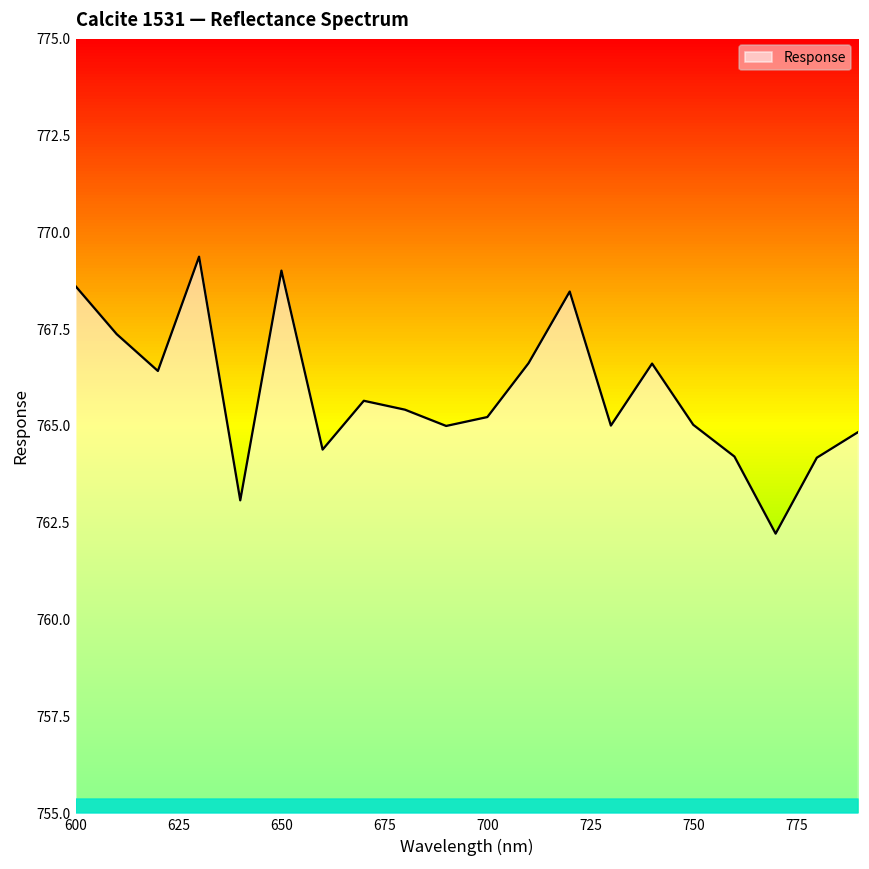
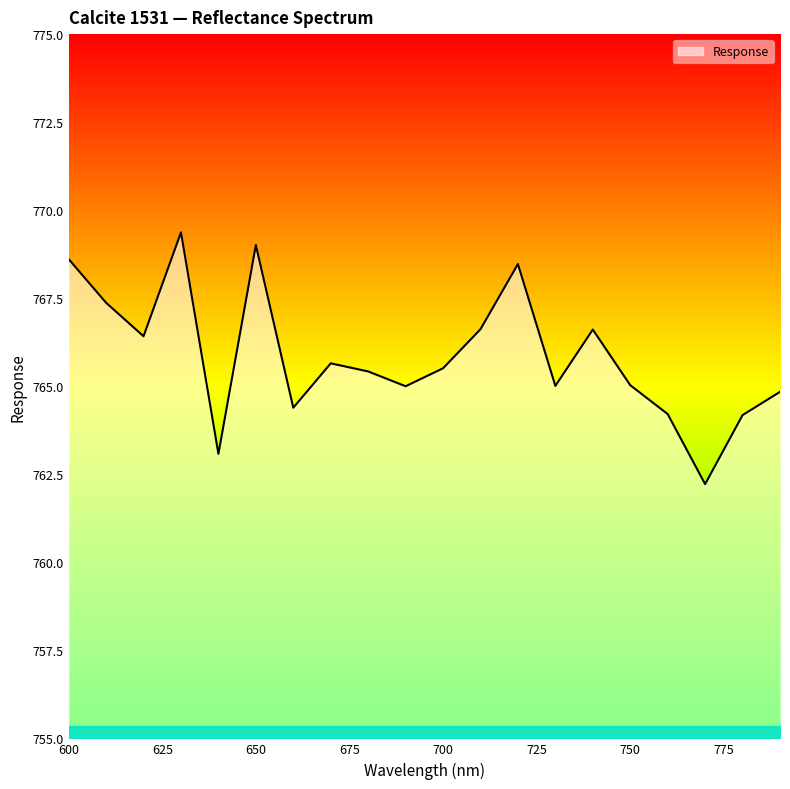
Response, 700: 765.2 -> 765.5
